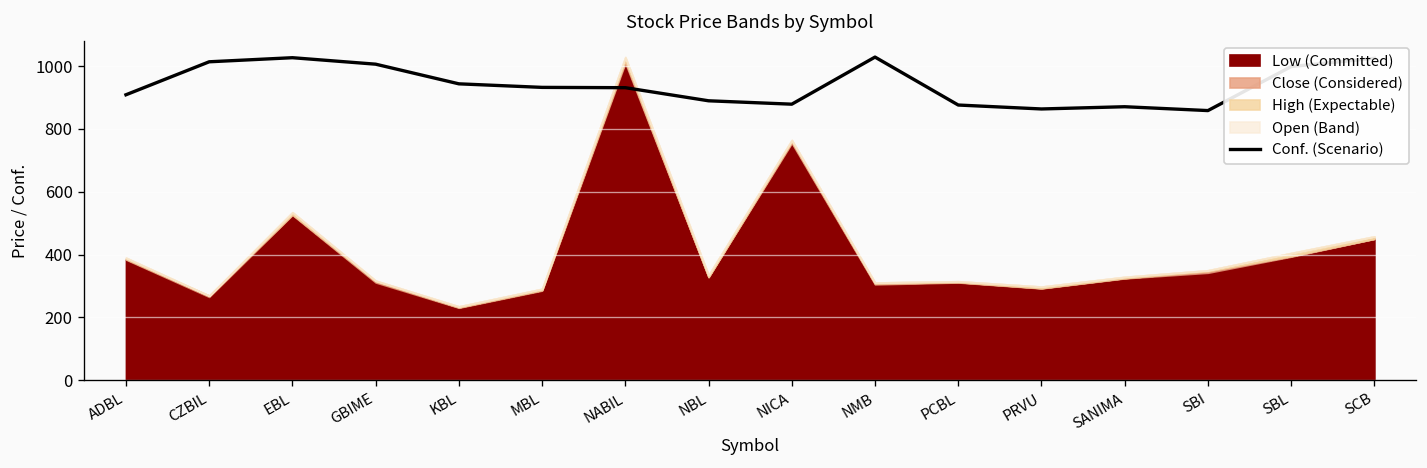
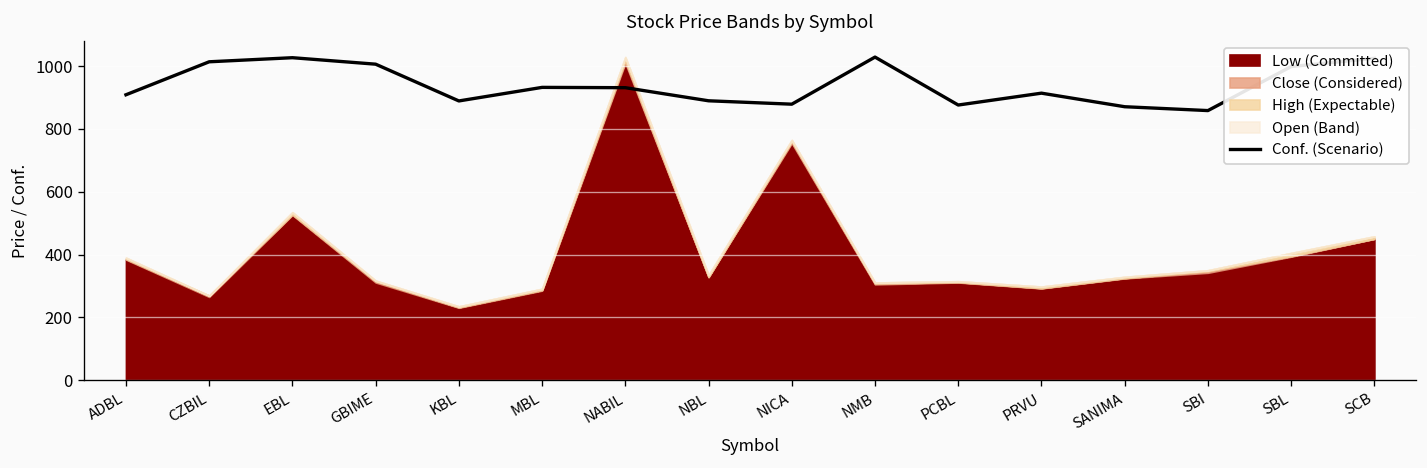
Conf. (Scenario), KBL: 940 -> 890
Conf. (Scenario), PRVU: 860 -> 910
